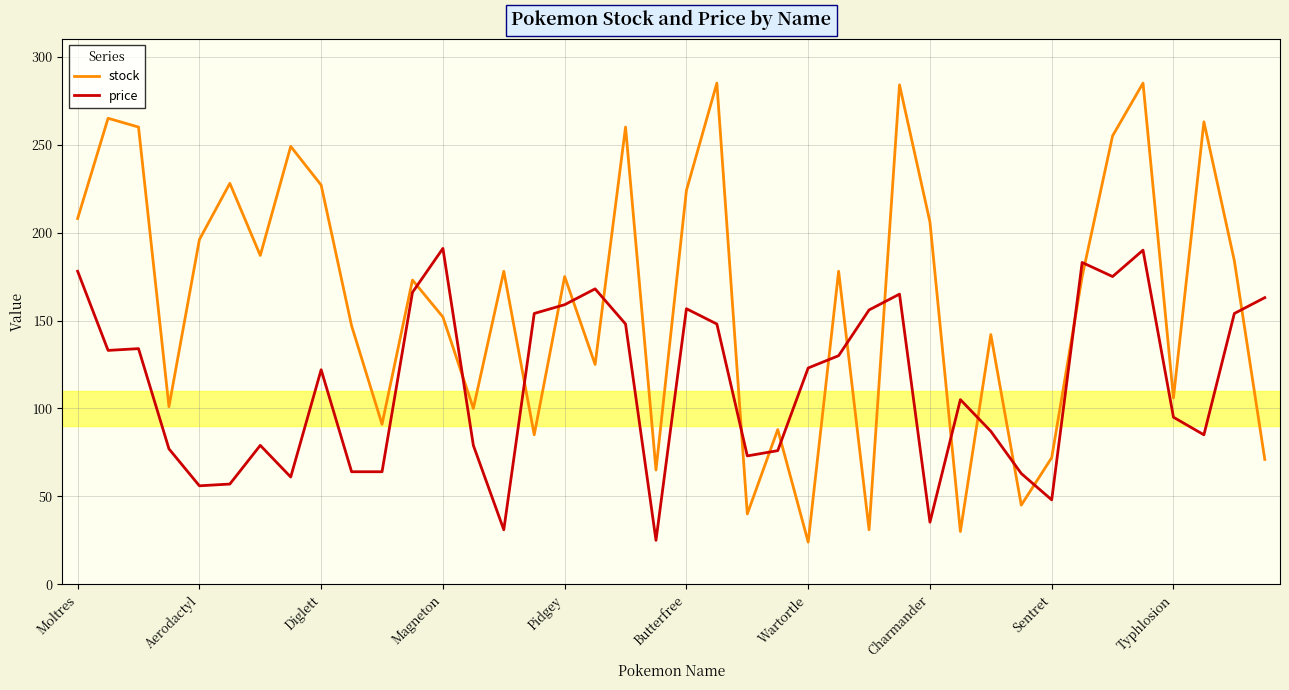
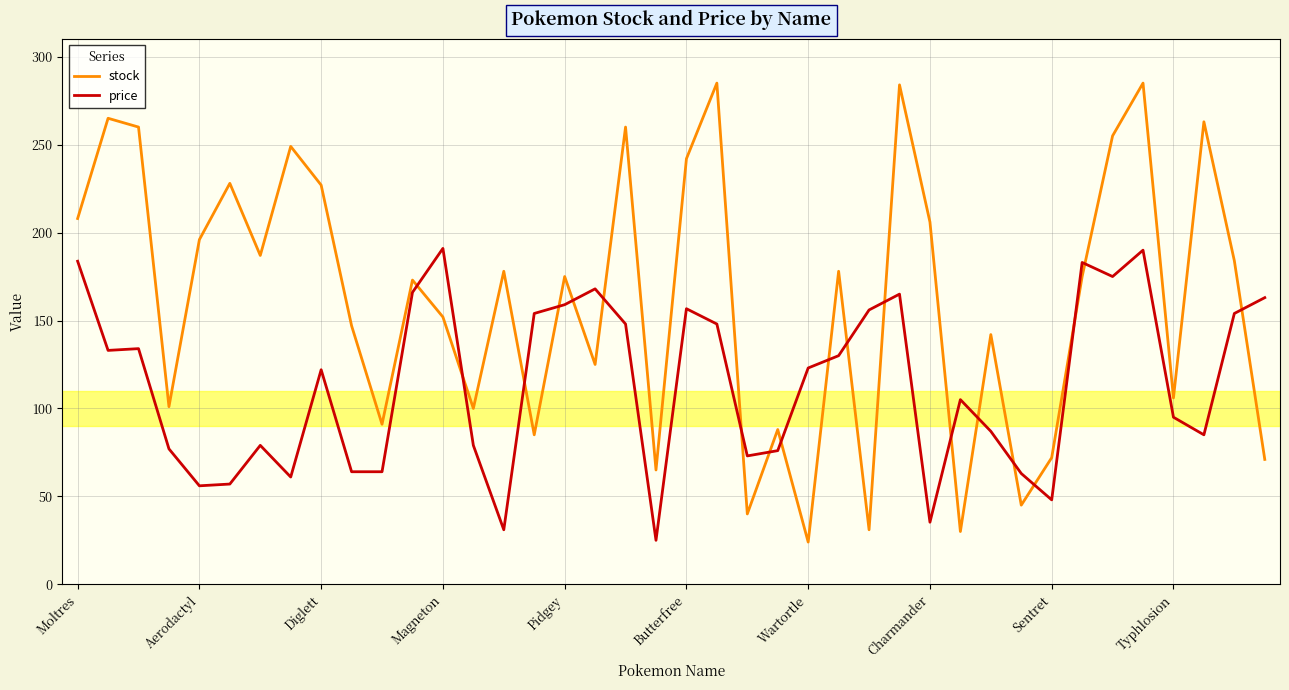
price, Moltres: 178 -> 184
stock, Butterfree: 224 -> 242
